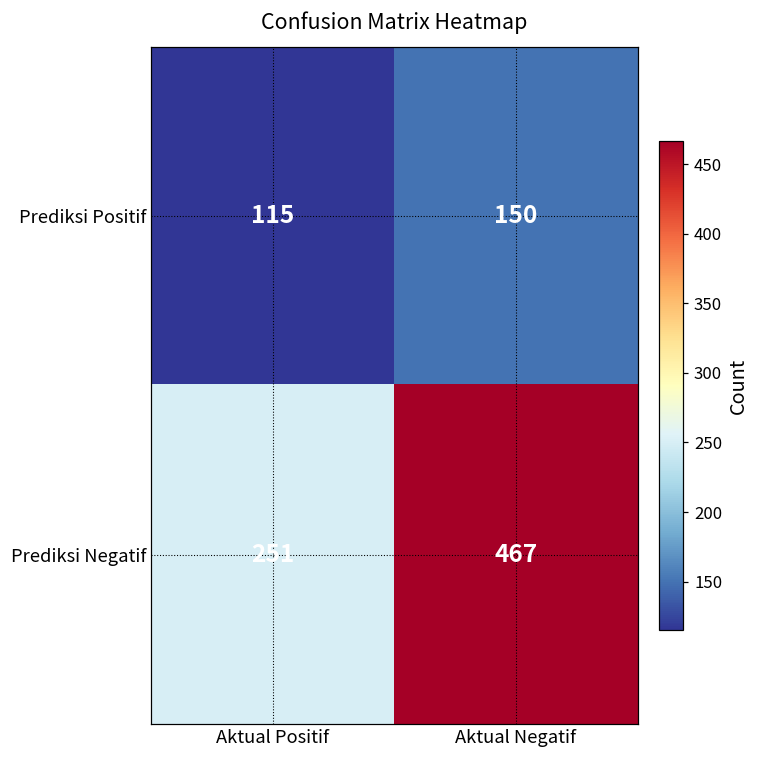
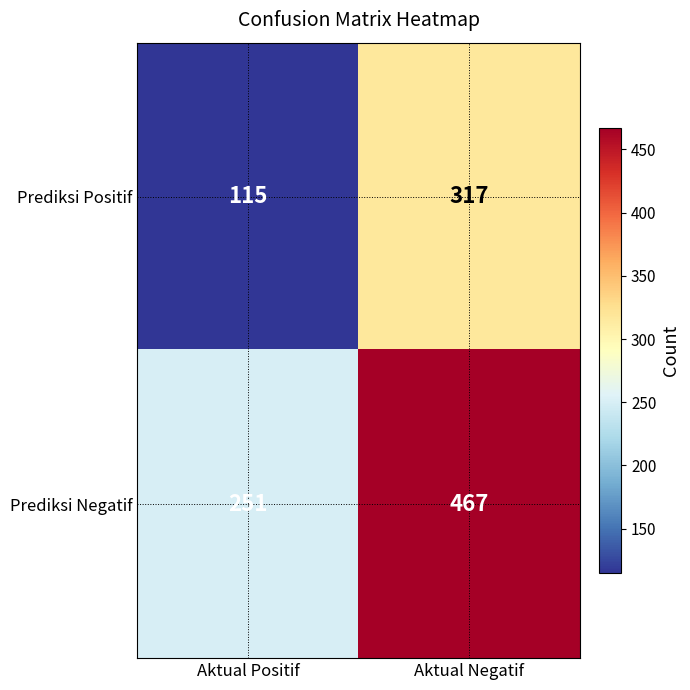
Prediksi Positif, Aktual Negatif: 150 -> 317
